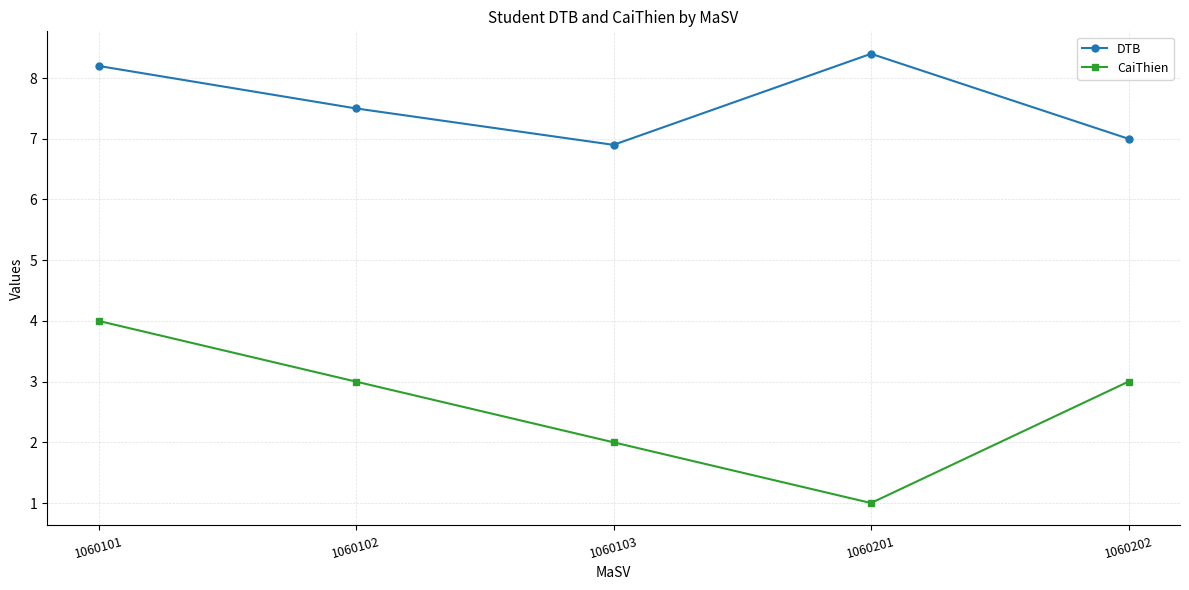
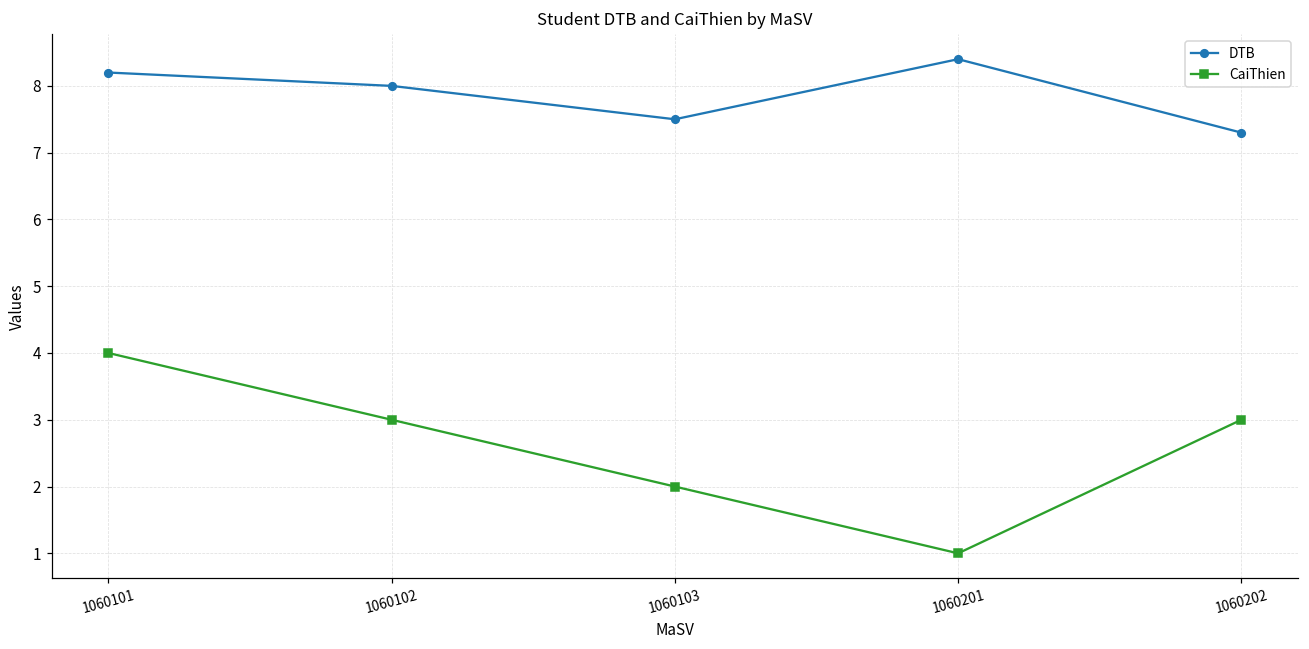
DTB, 1060102: 7.5 -> 8.0
DTB, 1060103: 6.9 -> 7.5
DTB, 1060202: 7.0 -> 7.3
